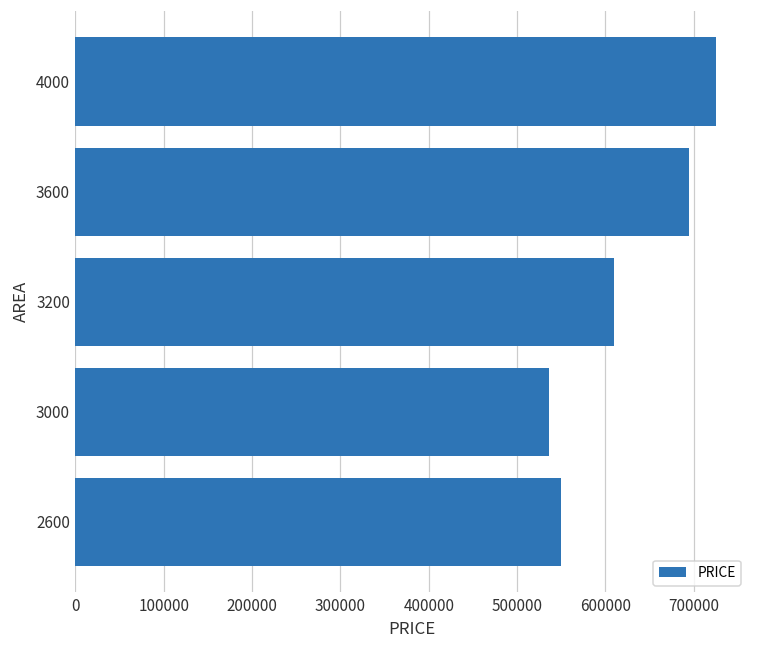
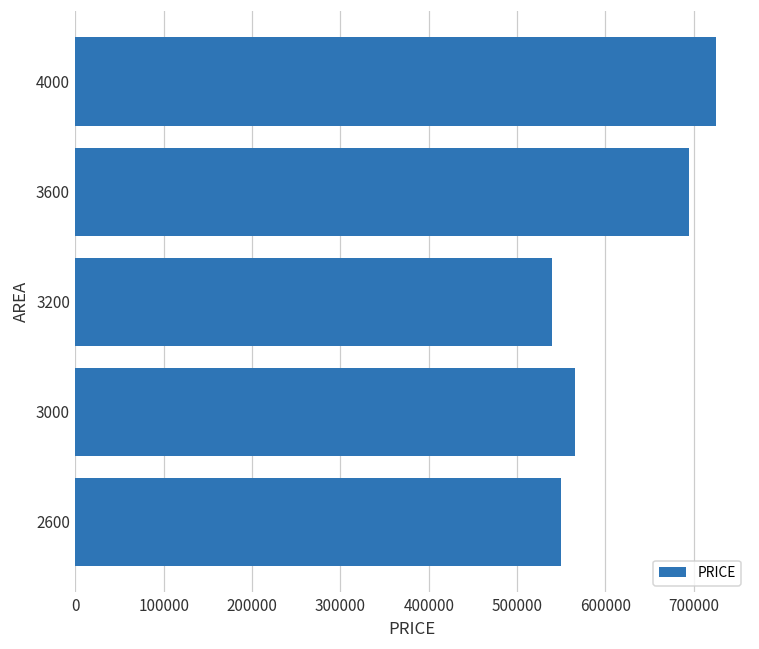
3200: 610000 -> 540000
3000: 540000 -> 570000
